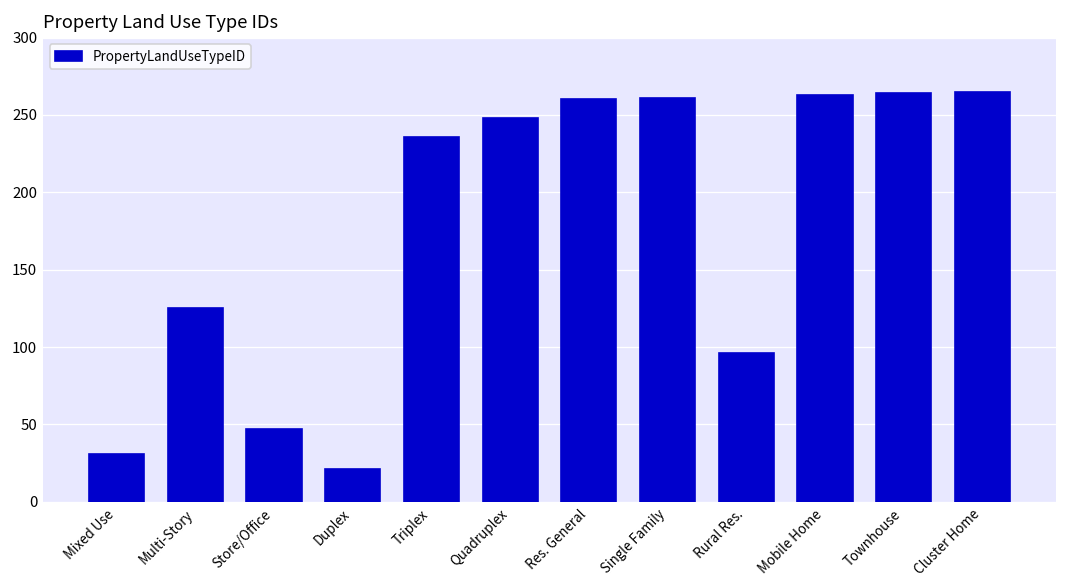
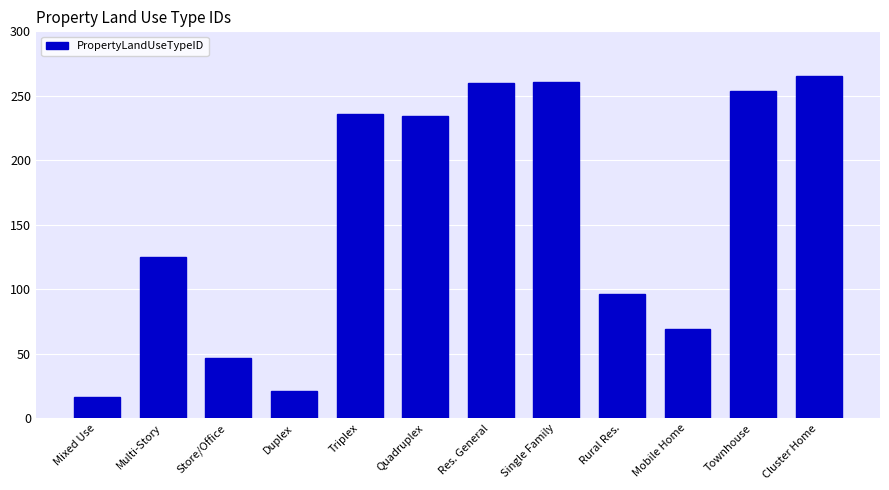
Mixed Use: 31 -> 16
Quadruplex: 248 -> 234
Mobile Home: 263 -> 69
Townhouse: 264 -> 254
